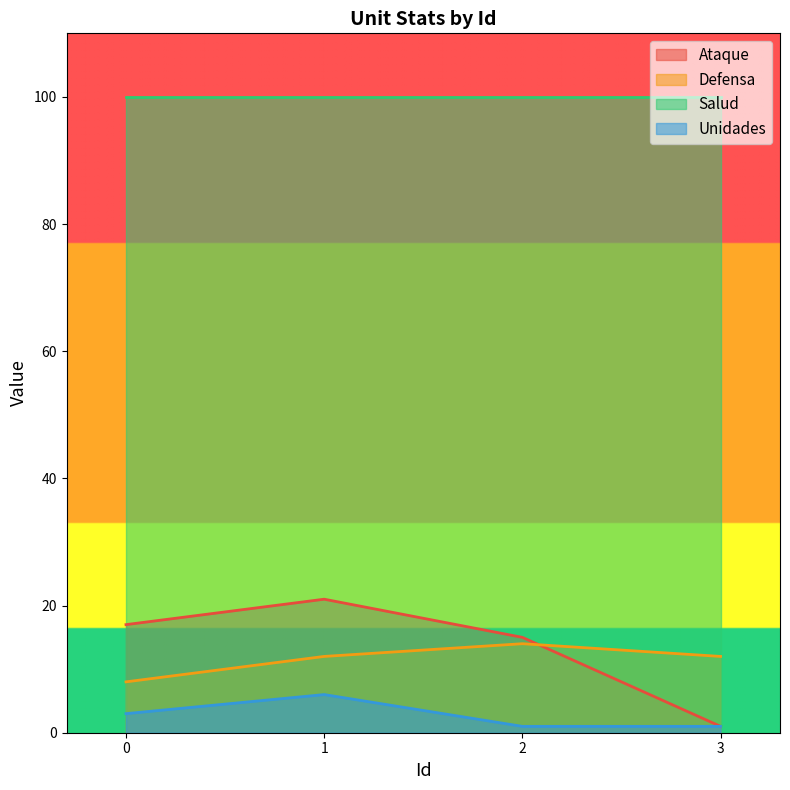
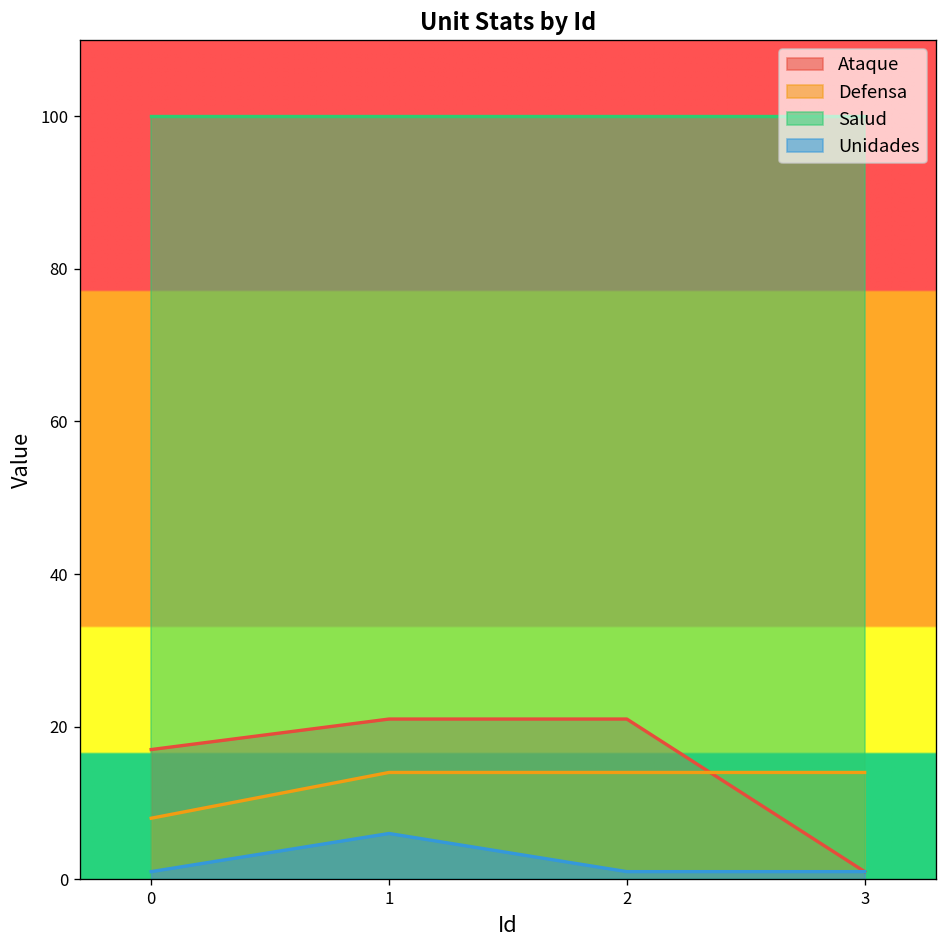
Unidades, 0: 3 -> 1
Defensa, 1: 12 -> 14
Ataque, 2: 15 -> 21
Defensa, 3: 12 -> 14
